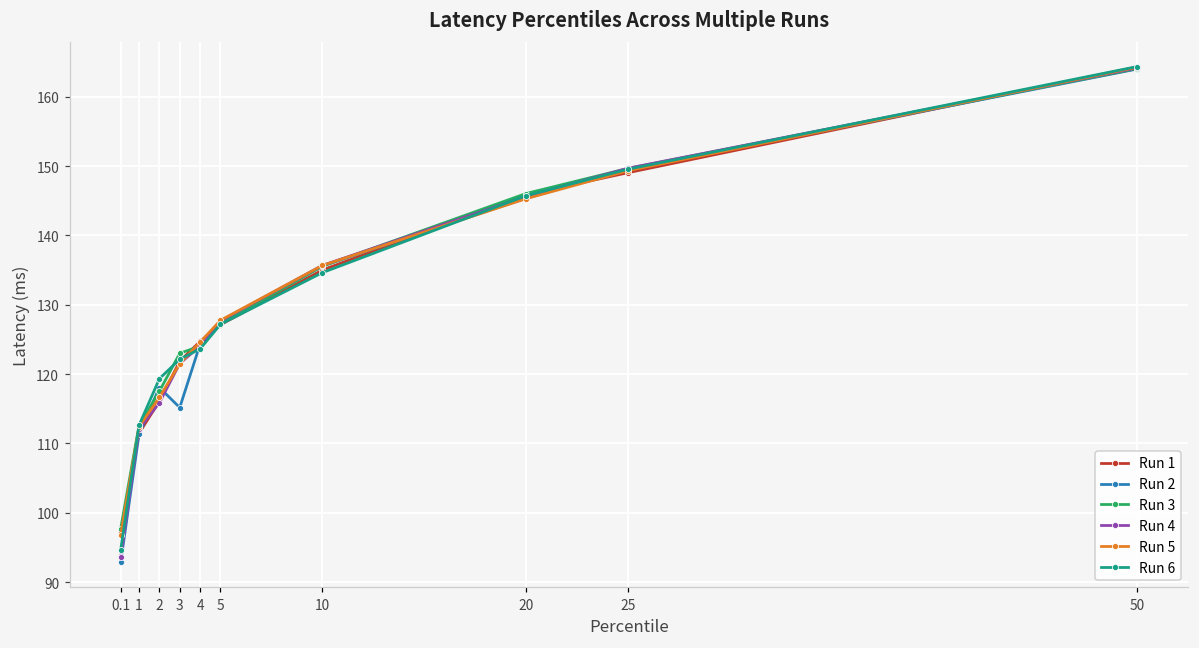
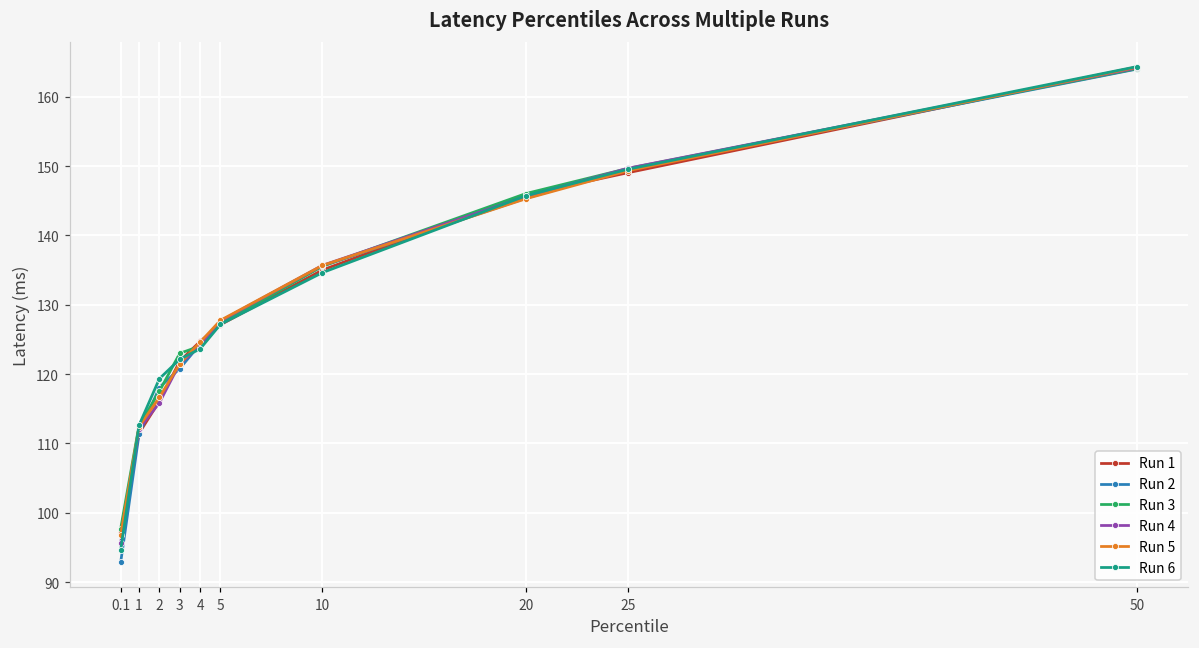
Run 4, 0.1: 94 -> 96
Run 2, 3: 115 -> 121
